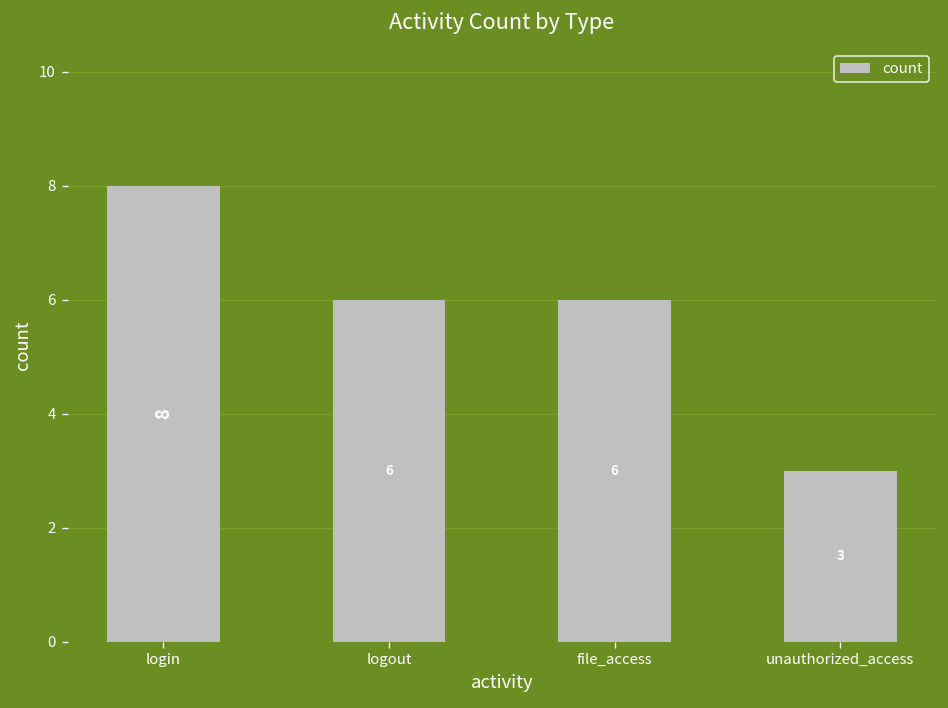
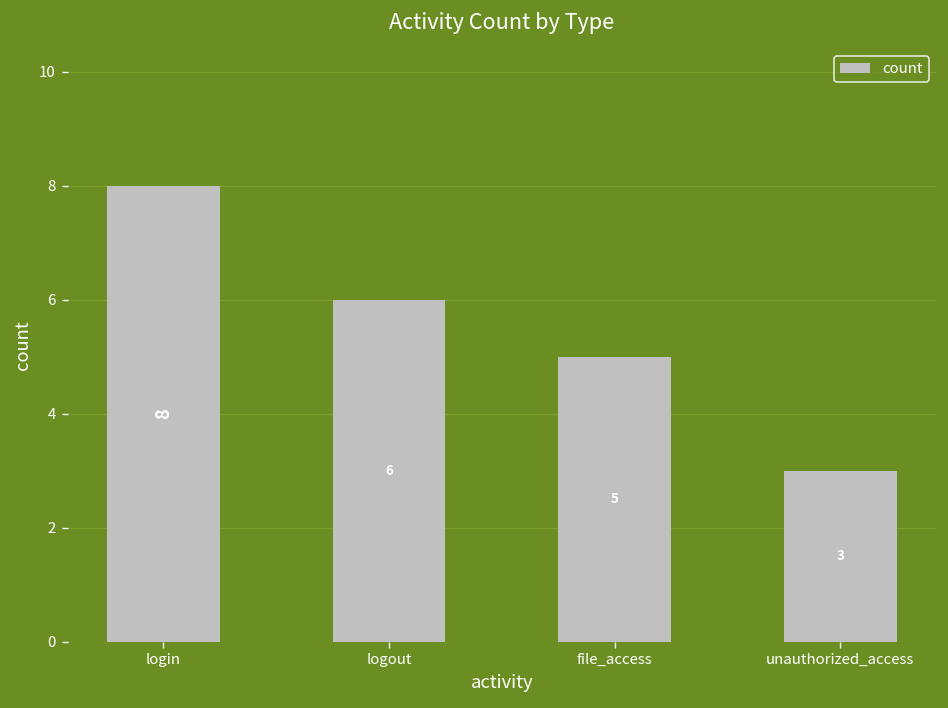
file_access: 6 -> 5
